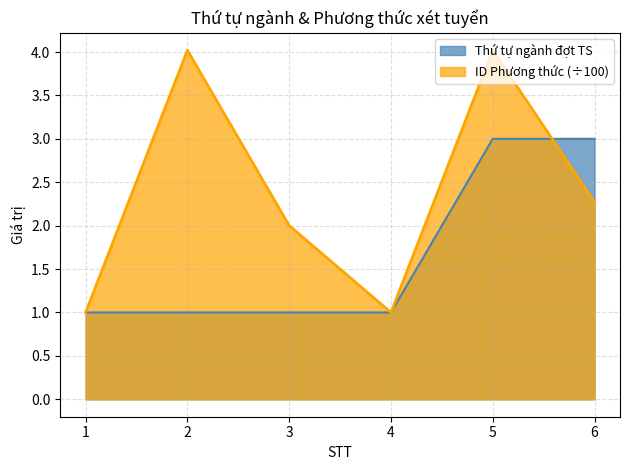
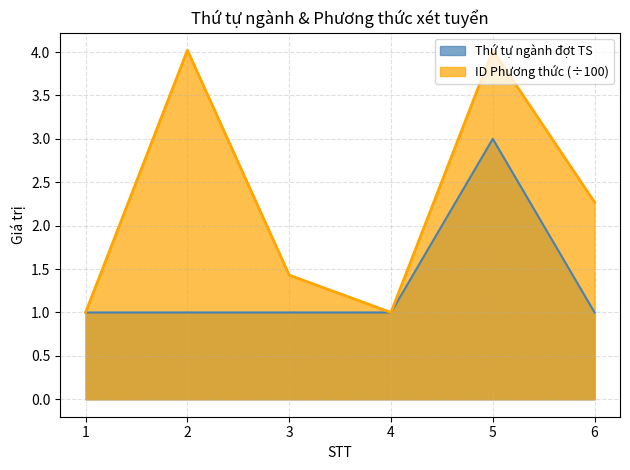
ID Phương thức (÷100), 3: 2.0 -> 1.4
Thứ tự ngành đợt TS, 6: 3 -> 1
